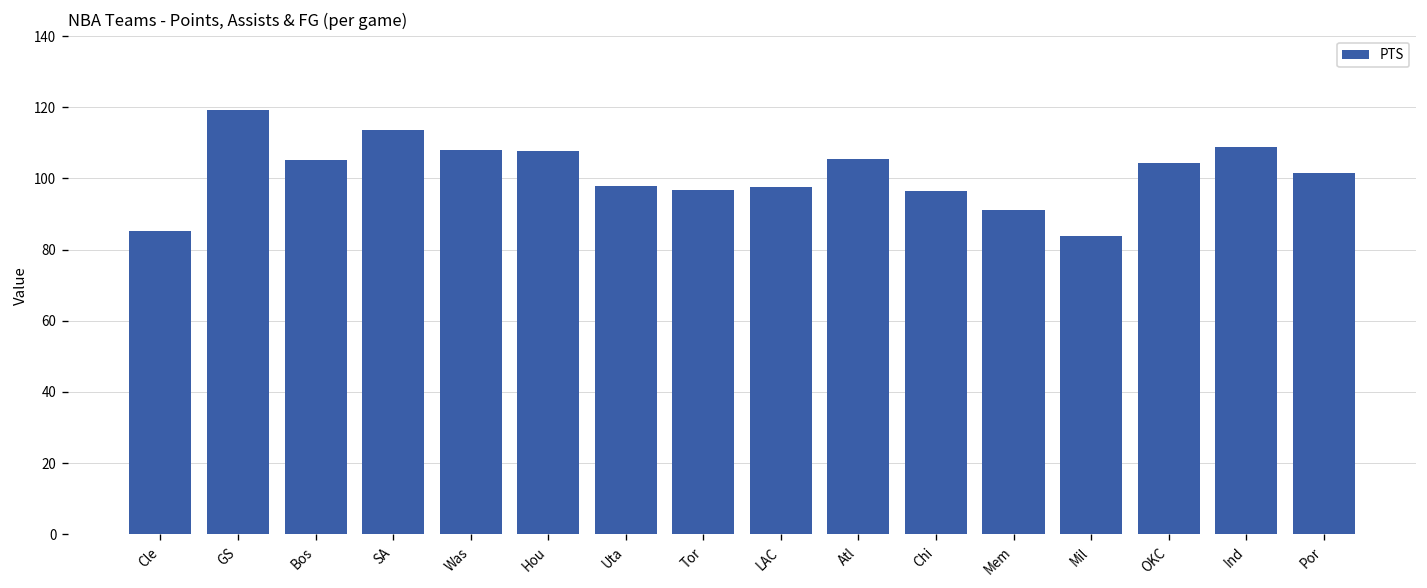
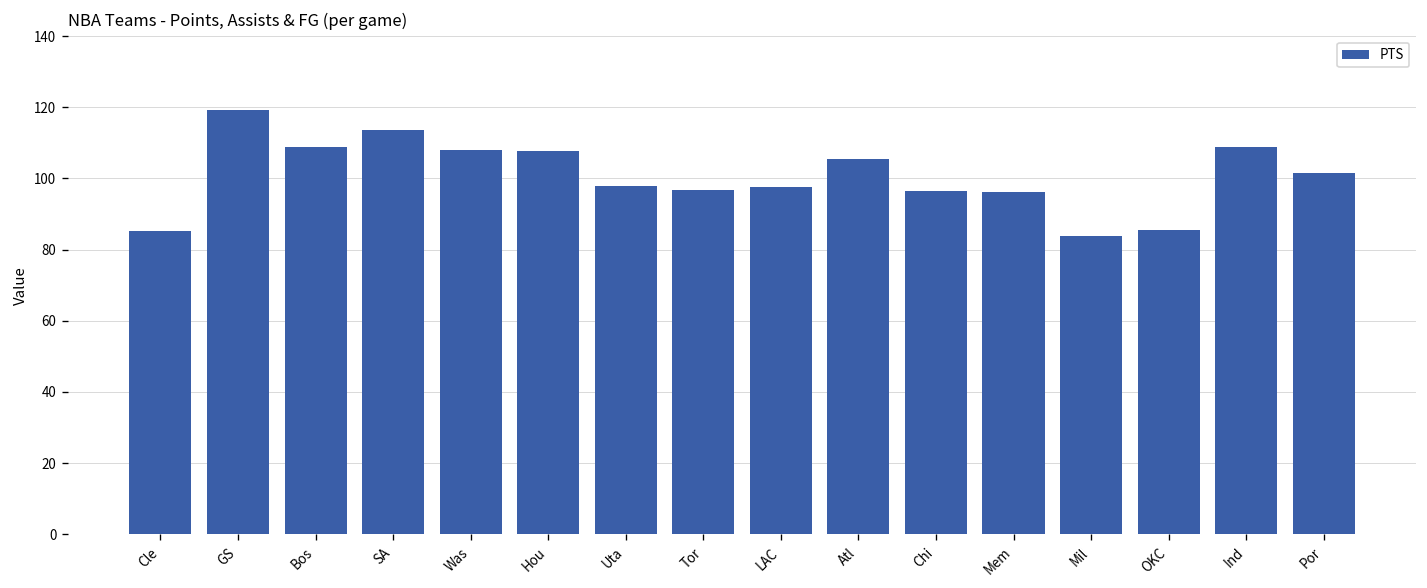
Bos: 105 -> 109
Mem: 91 -> 96
OKC: 104 -> 85
